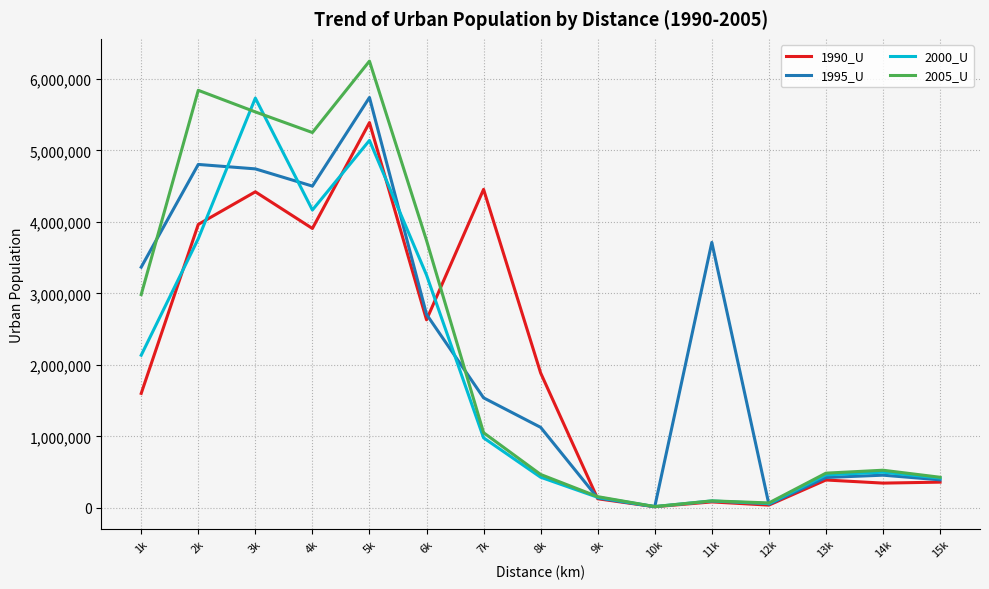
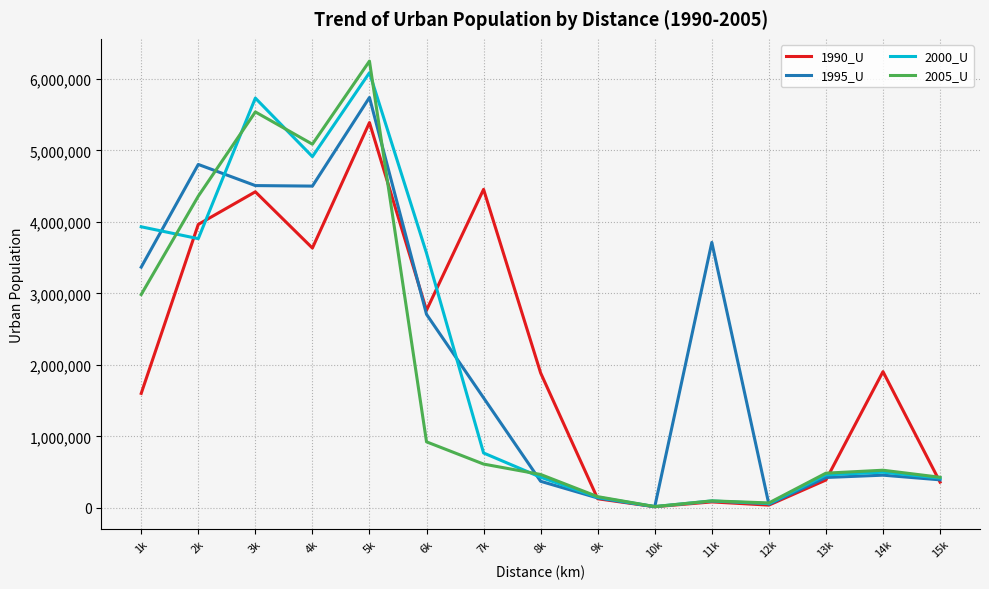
2000_U, 1k: 2,100,000 -> 3,900,000
2005_U, 2k: 5,800,000 -> 4,400,000
1995_U, 3k: 4,700,000 -> 4,500,000
1990_U, 4k: 3,900,000 -> 3,600,000
2000_U, 4k: 4,200,000 -> 4,900,000
2005_U, 4k: 5,200,000 -> 5,100,000
2000_U, 5k: 5,100,000 -> 6,100,000
1990_U, 6k: 2,600,000 -> 2,800,000
2000_U, 6k: 3,300,000 -> 3,600,000
2005_U, 6k: 3,700,000 -> 900,000
2000_U, 7k: 1,000,000 -> 800,000
2005_U, 7k: 1,100,000 -> 600,000
1995_U, 8k: 1,100,000 -> 400,000
1990_U, 14k: 300,000 -> 1,900,000
